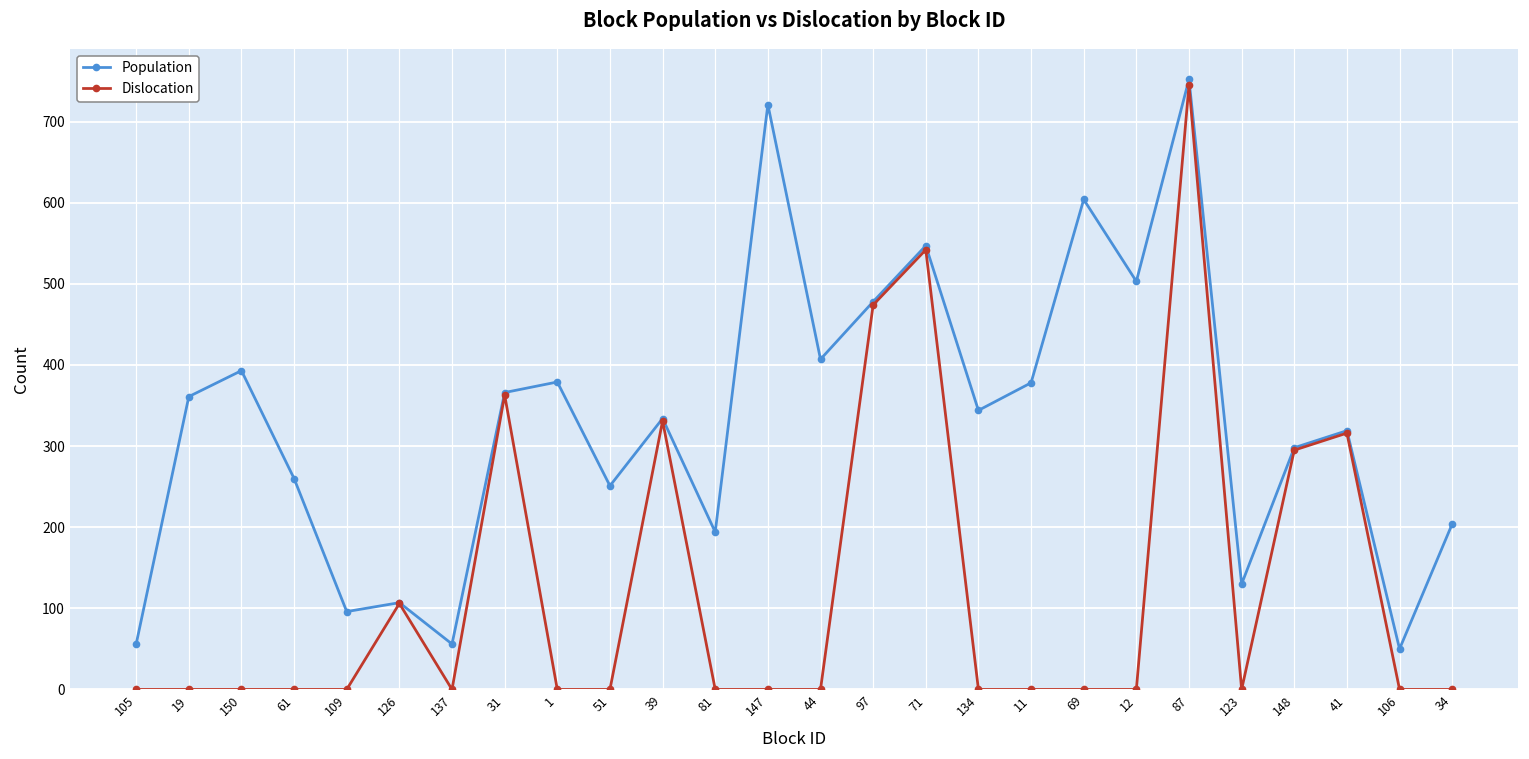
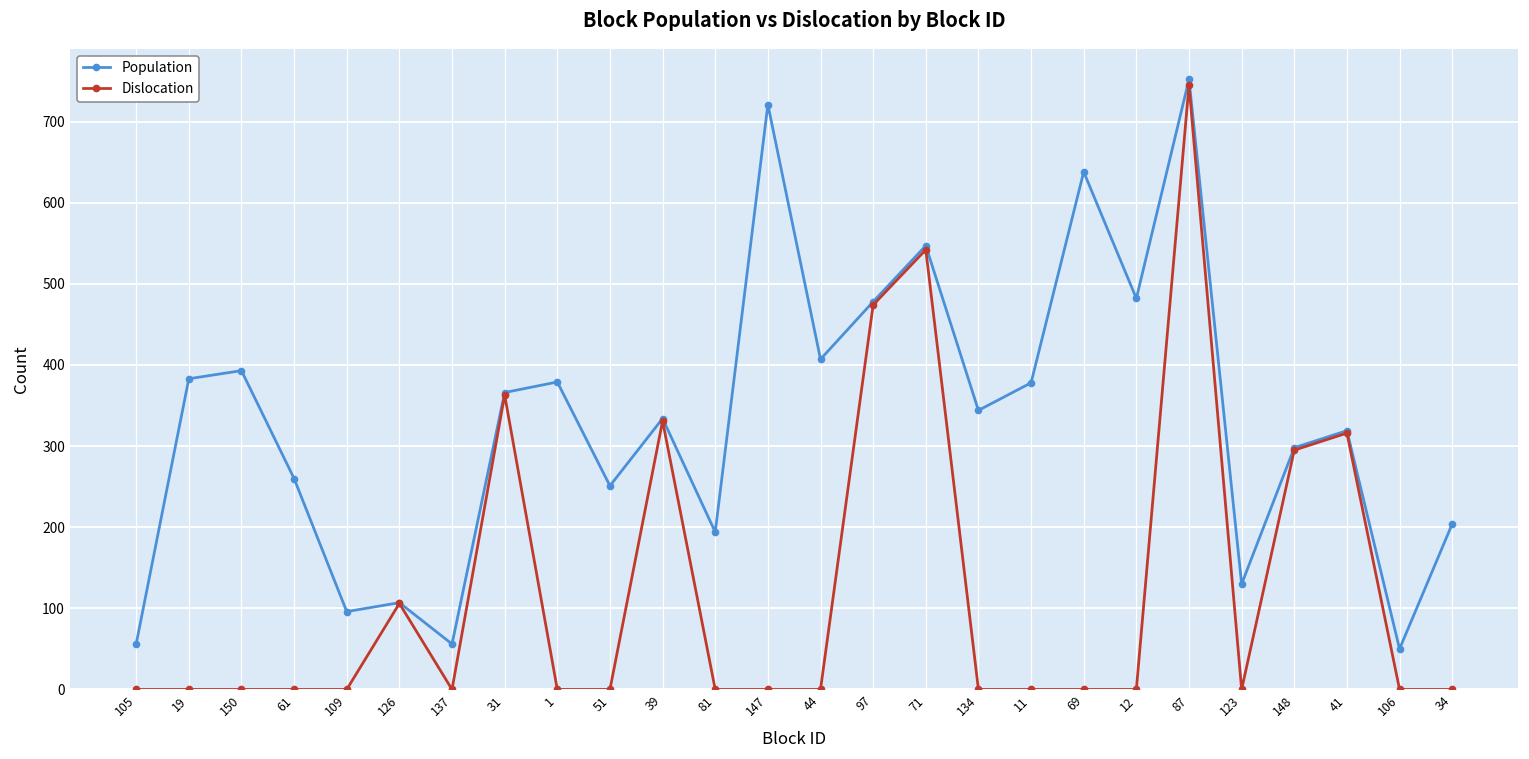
Population, 19: 360 -> 380
Population, 69: 600 -> 640
Population, 12: 500 -> 480
